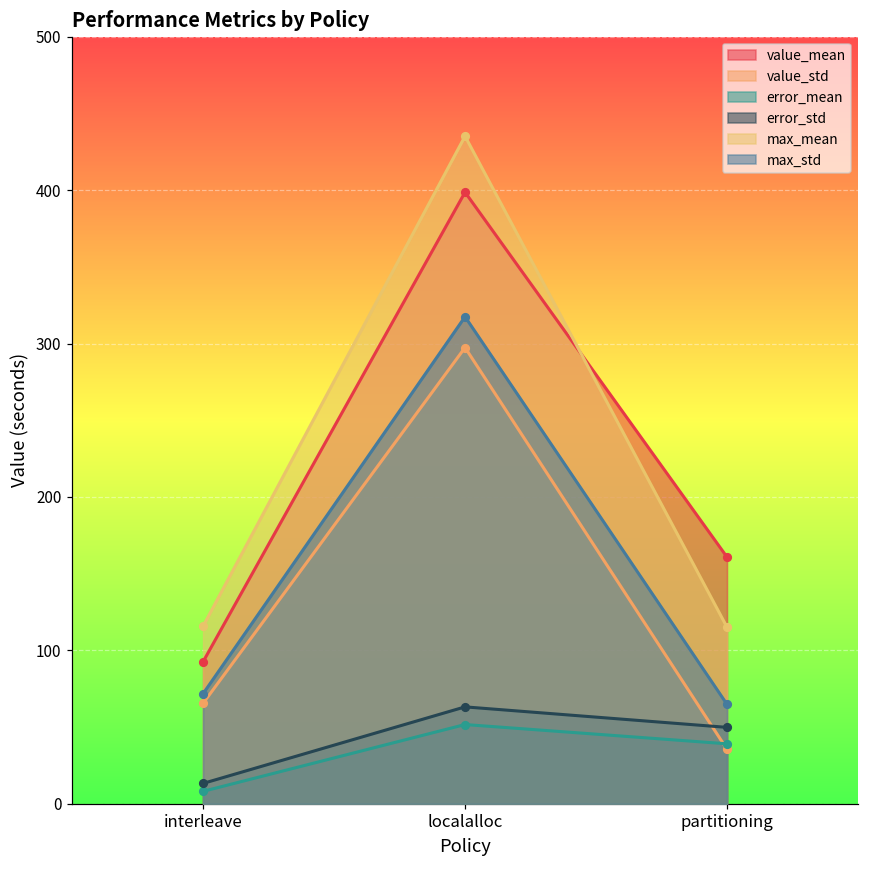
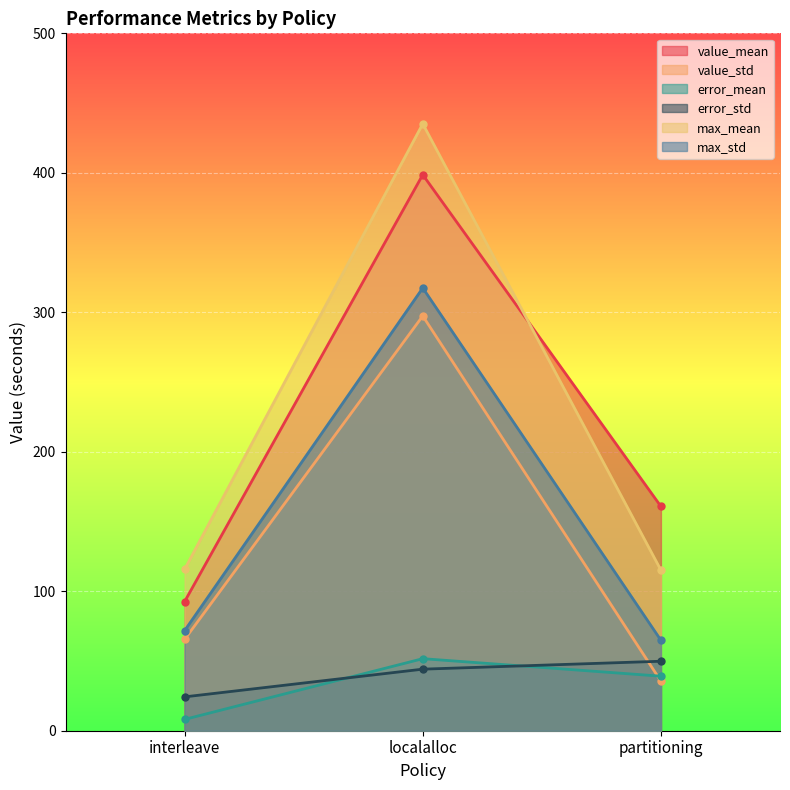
error_std, interleave: 13 -> 24
error_std, localalloc: 63 -> 44
